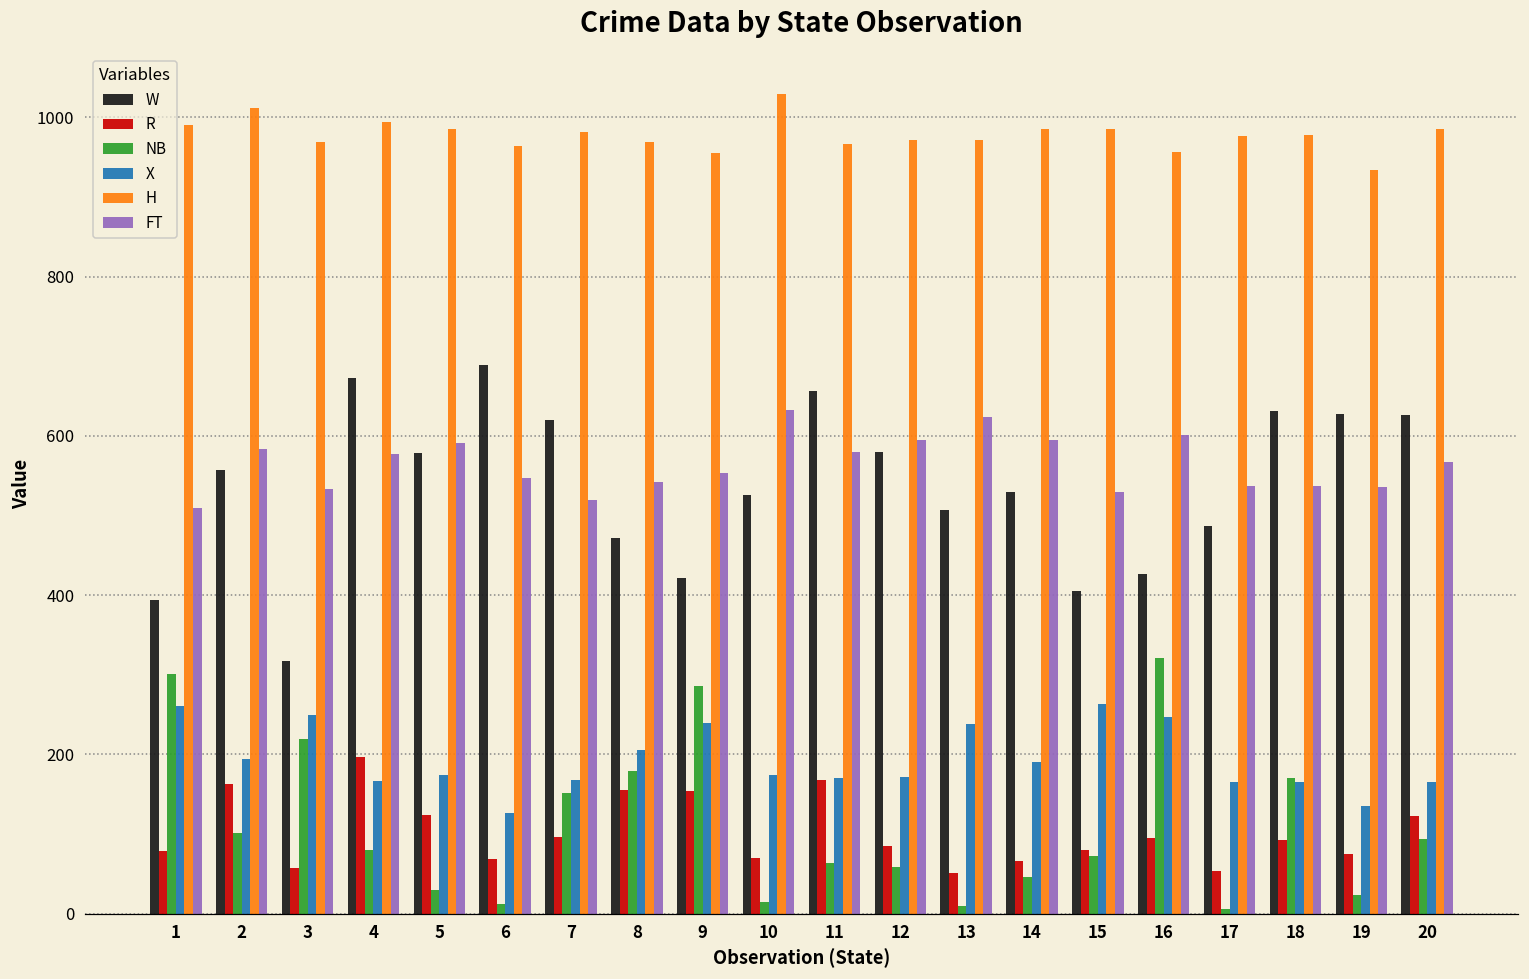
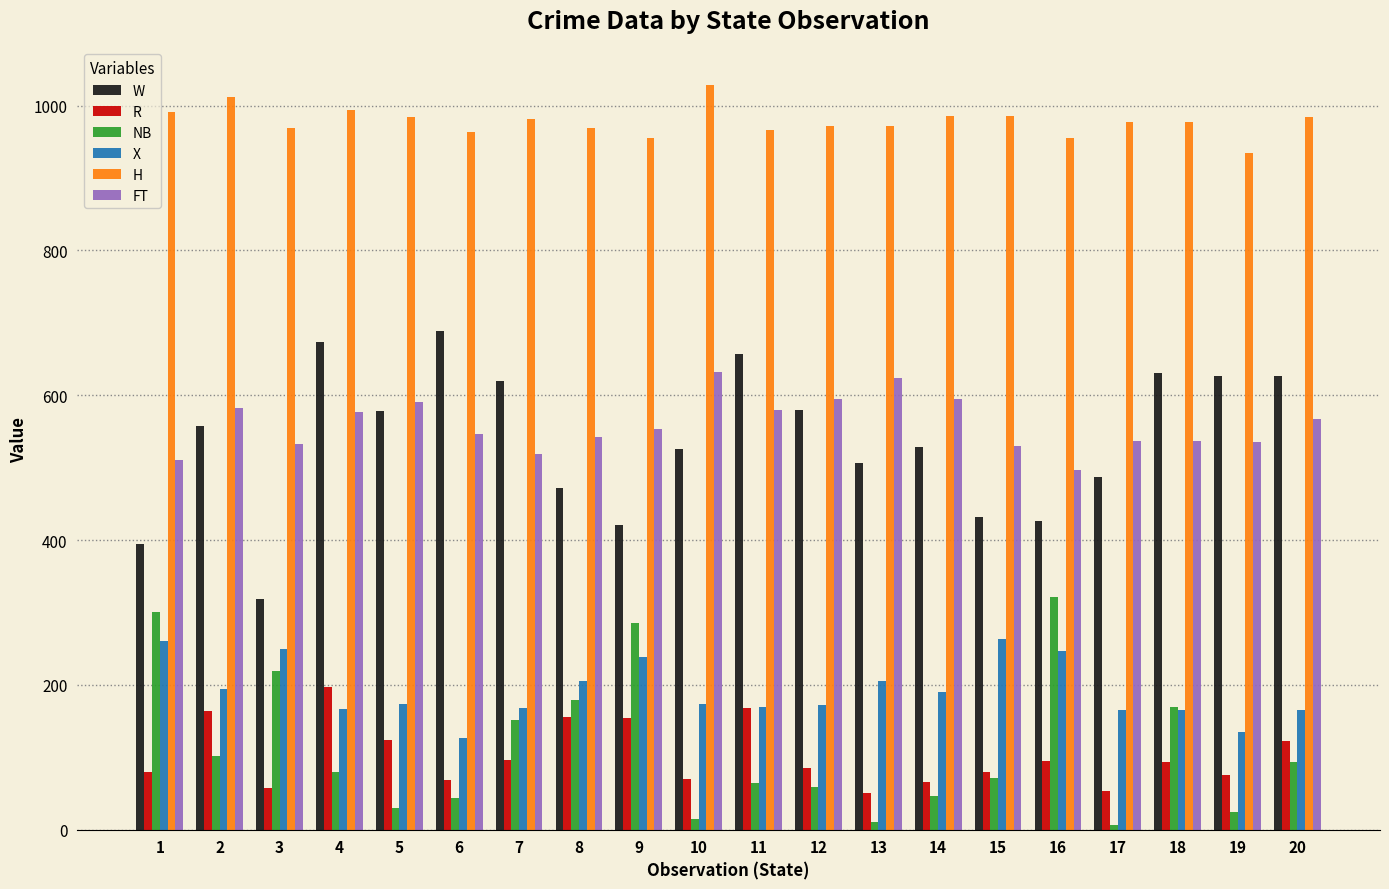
NB, 6: 10 -> 40
X, 13: 240 -> 210
W, 15: 410 -> 430
FT, 16: 600 -> 500
